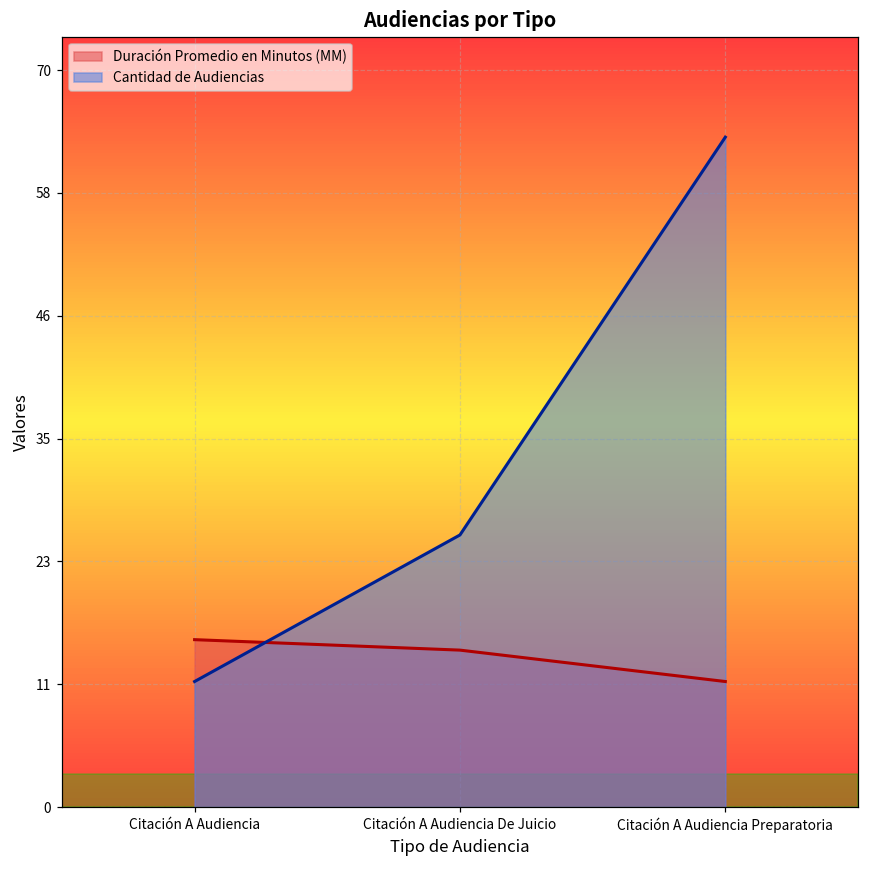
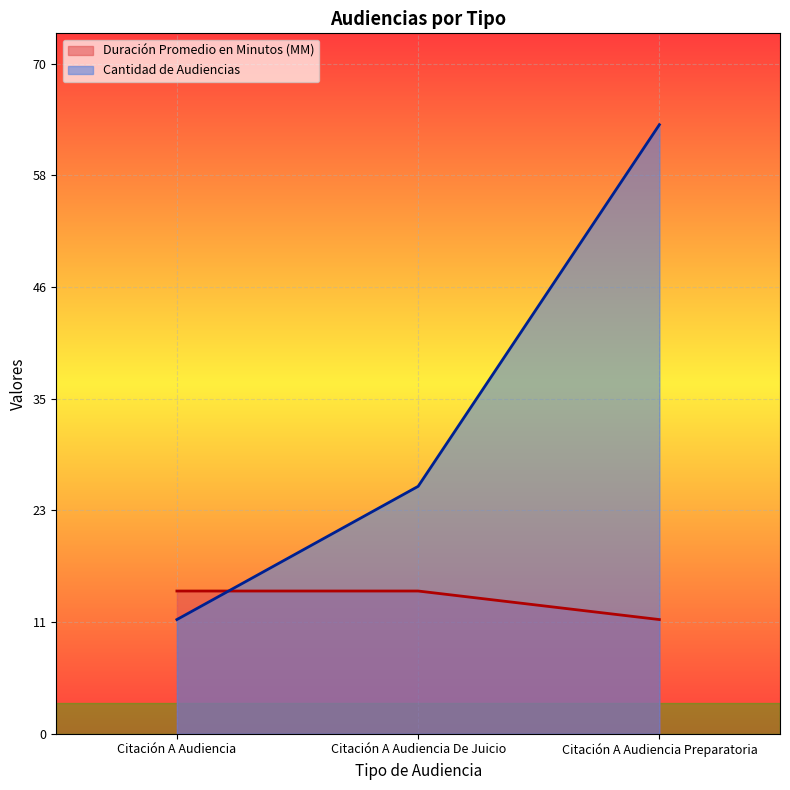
Duración Promedio en Minutos (MM), Citación A Audiencia: 16 -> 15
